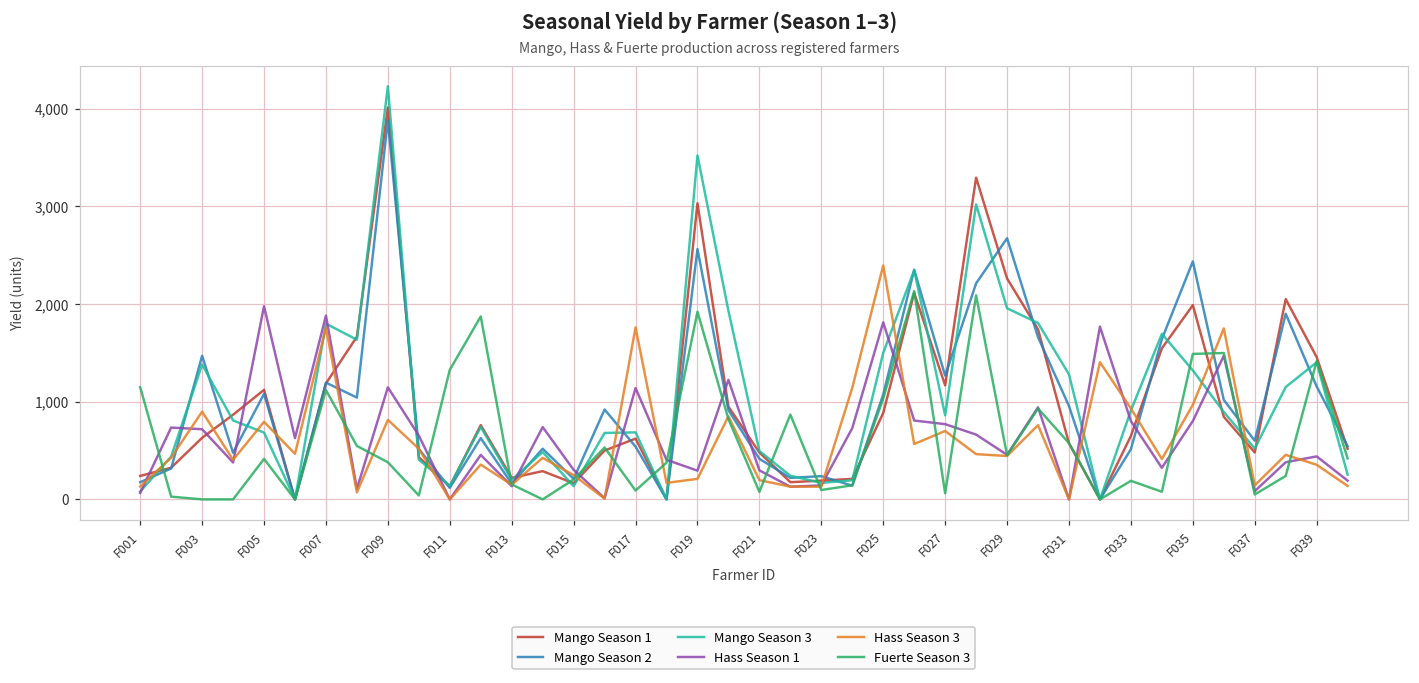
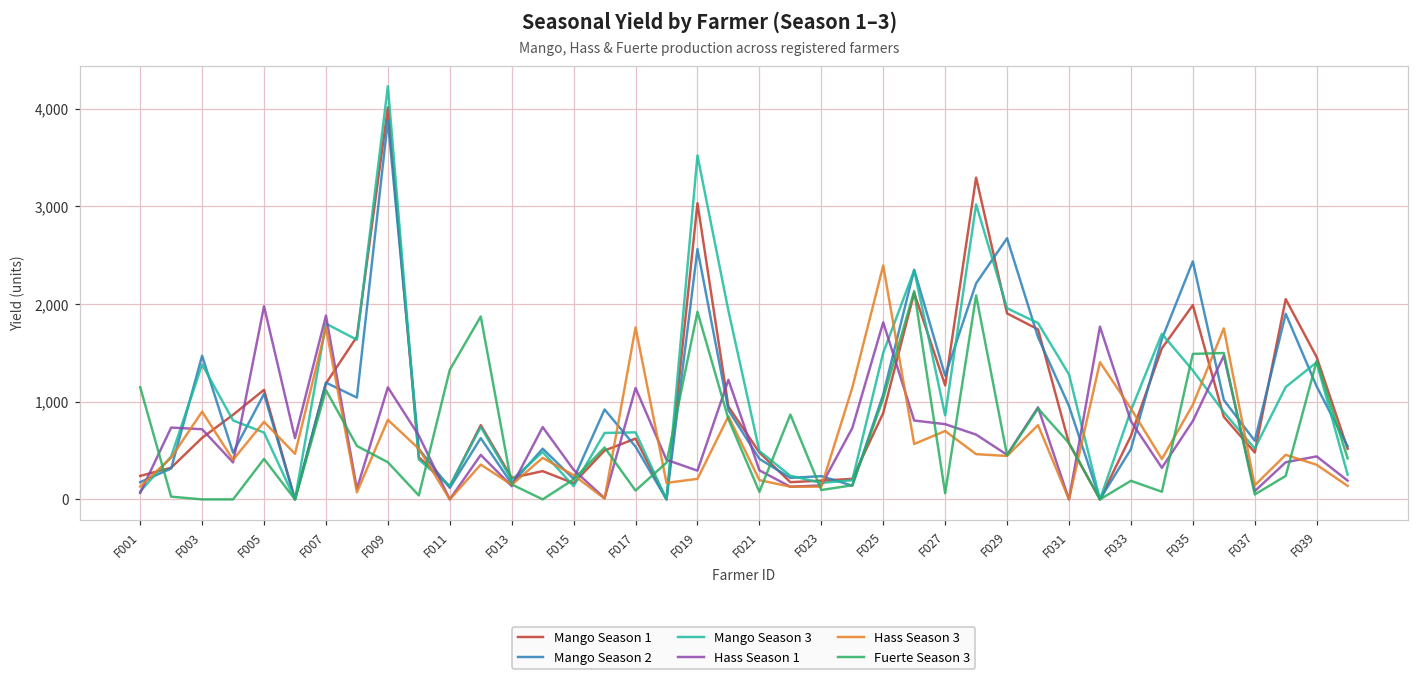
Mango Season 1, F029: 2,300 -> 1,900
